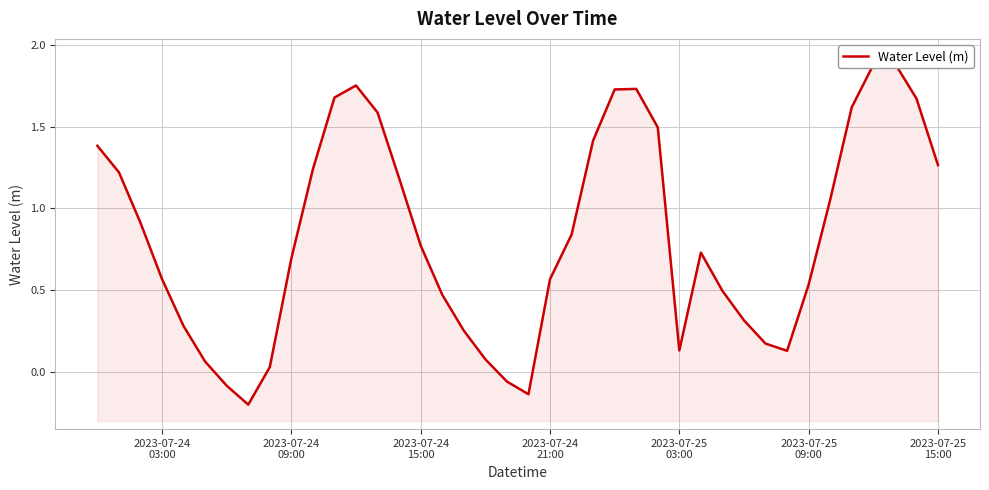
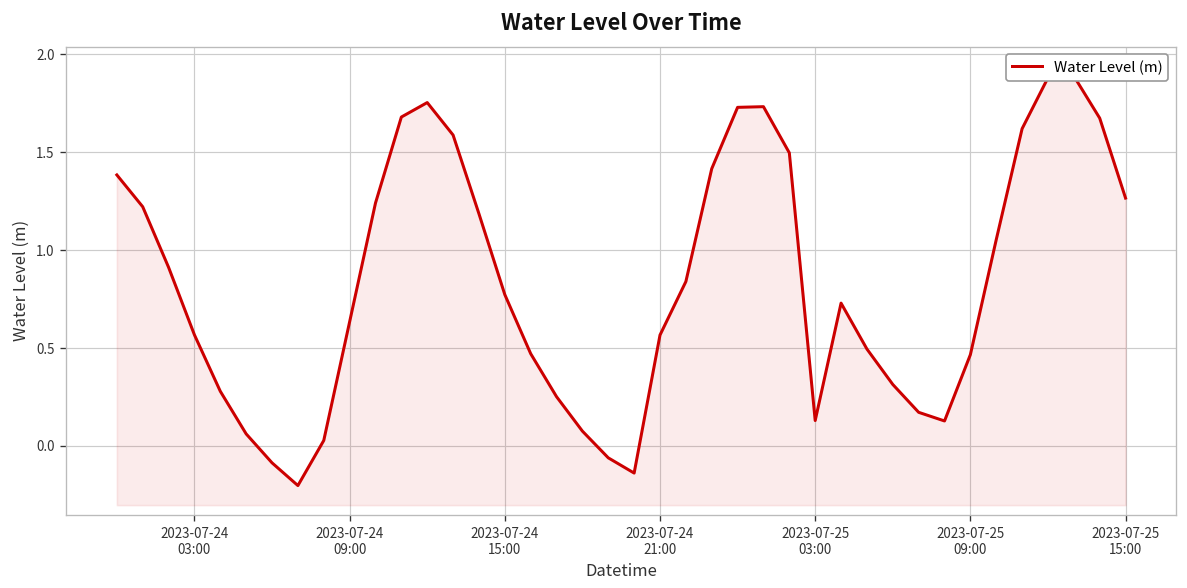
2023-07-24 09:00: 0.69 -> 0.63
2023-07-25 09:00: 0.53 -> 0.47
